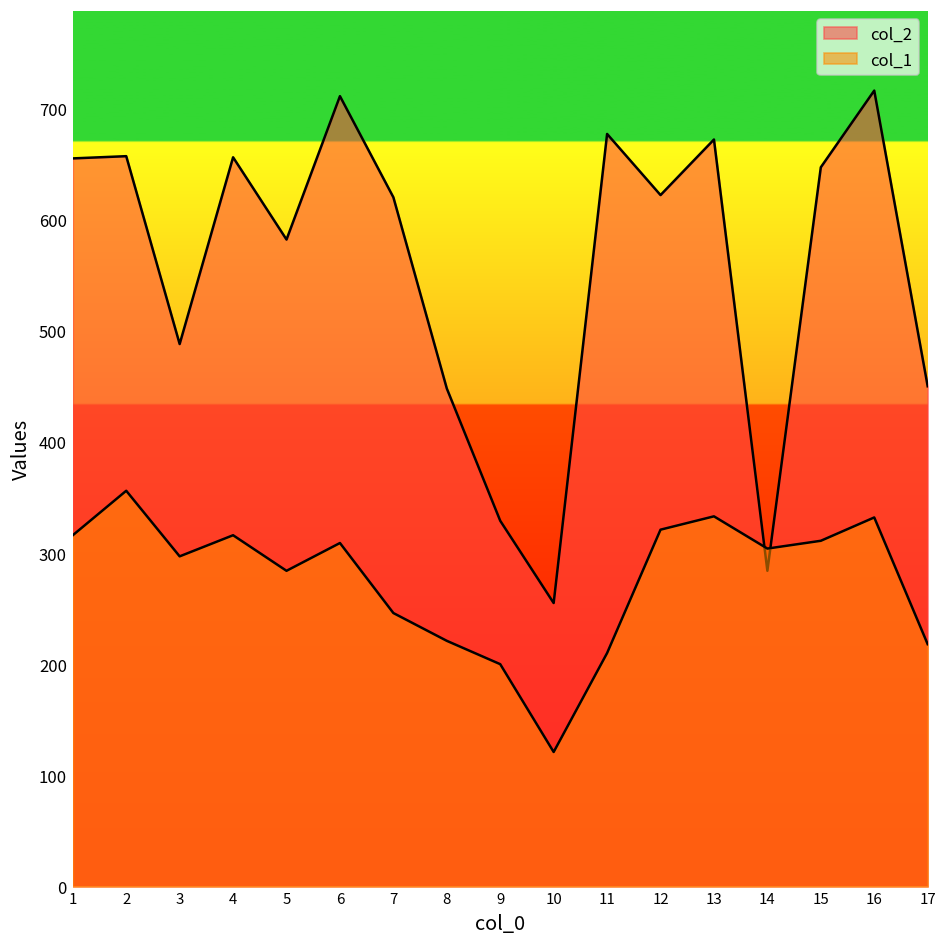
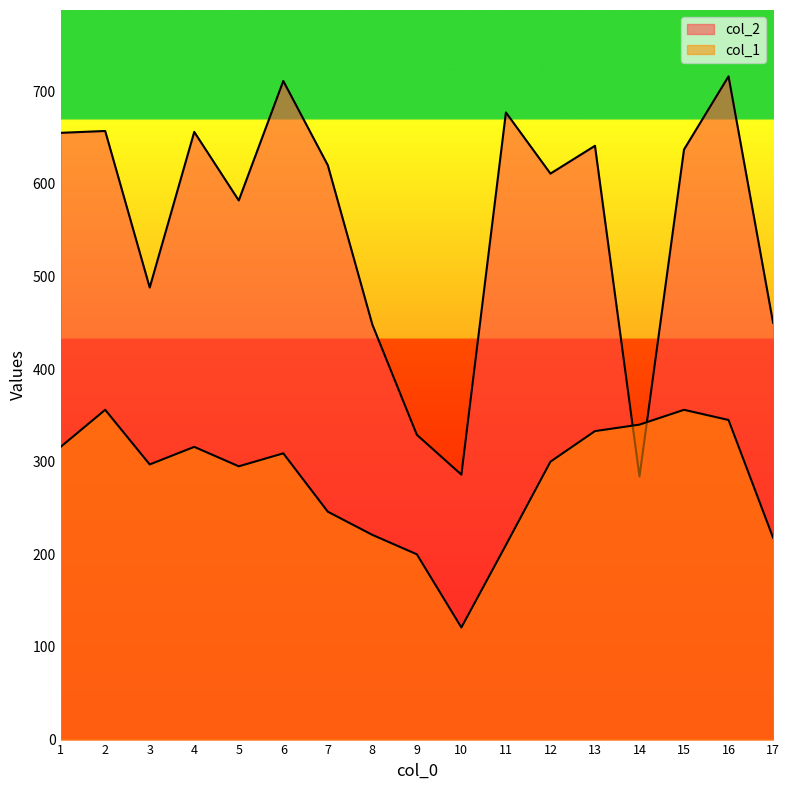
col_1, 5: 280 -> 300
col_2, 10: 260 -> 290
col_2, 12: 620 -> 610
col_1, 12: 320 -> 300
col_2, 13: 670 -> 640
col_1, 14: 300 -> 340
col_2, 15: 650 -> 640
col_1, 15: 310 -> 360
col_1, 16: 330 -> 350
